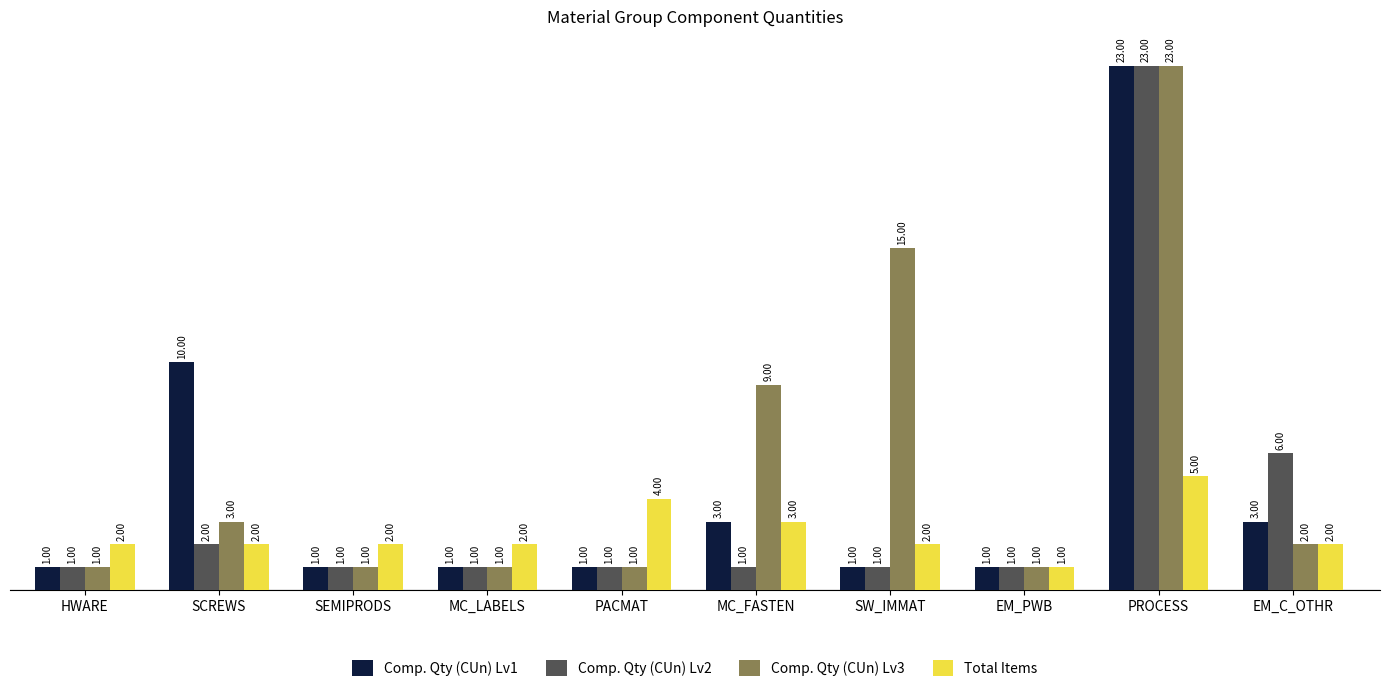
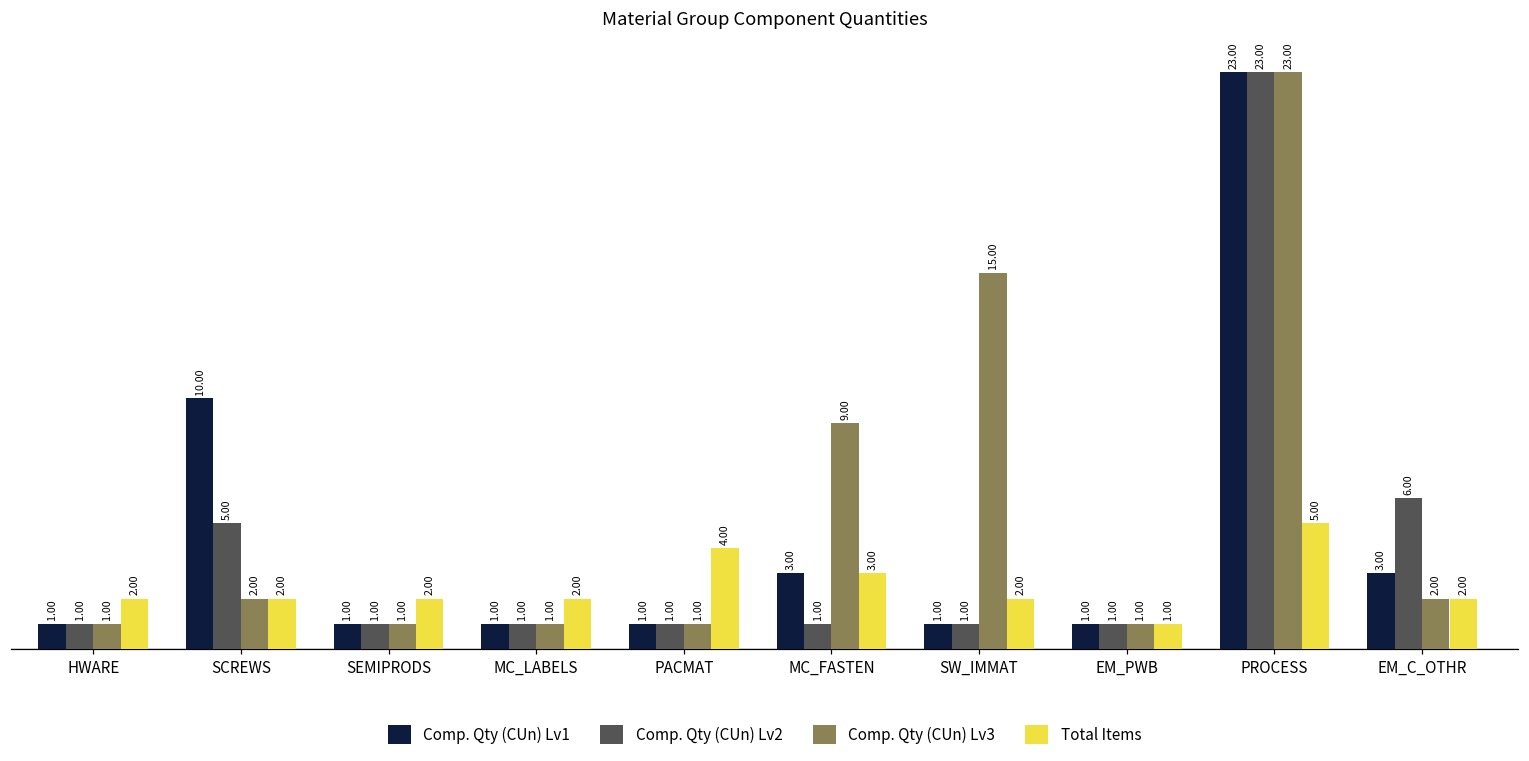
Comp. Qty (CUn) Lv2, SCREWS: 2.00 -> 5.00
Comp. Qty (CUn) Lv3, SCREWS: 3.00 -> 2.00
